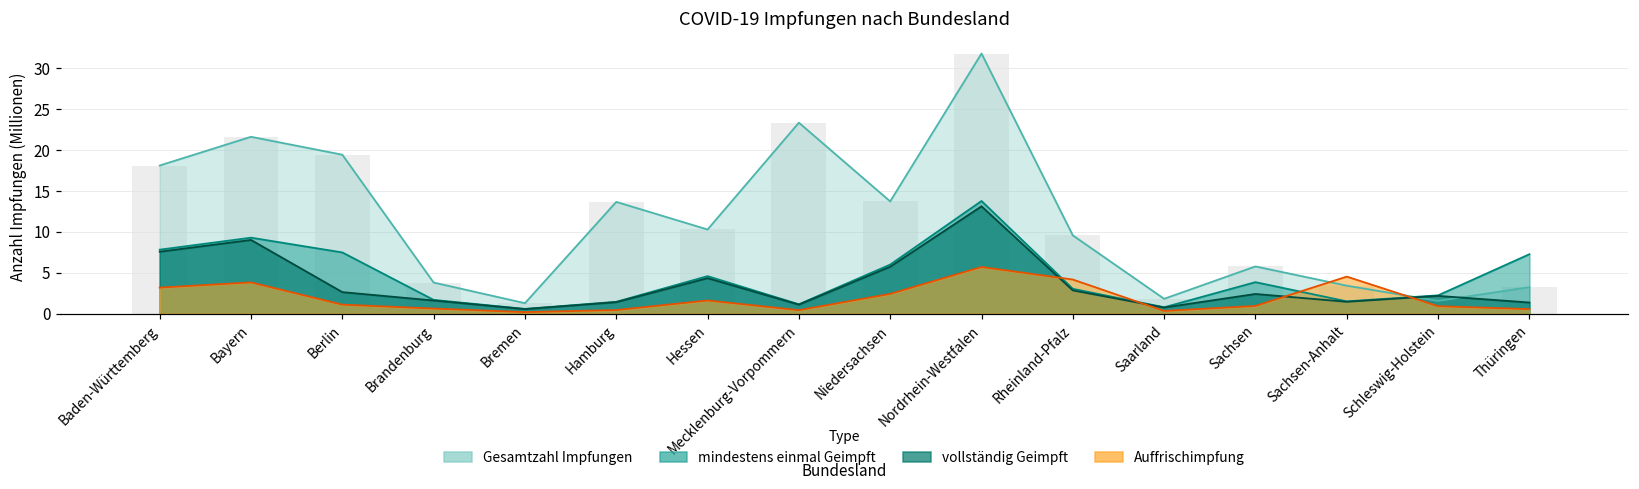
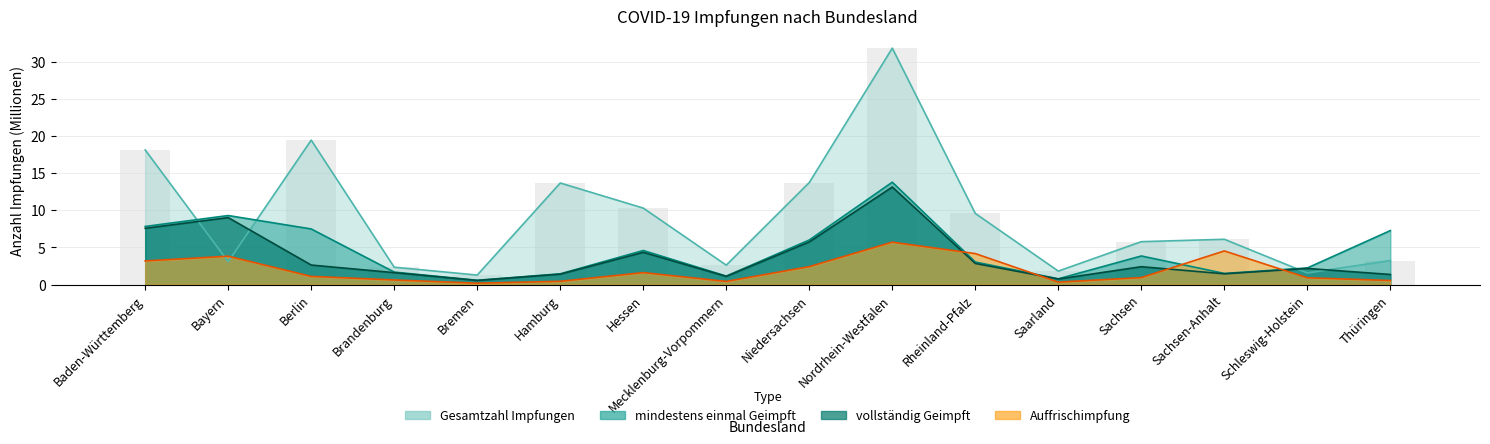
Gesamtzahl Impfungen, Bayern: 22 -> 3
Gesamtzahl Impfungen, Brandenburg: 4 -> 2
Gesamtzahl Impfungen, Mecklenburg-Vorpommern: 23 -> 3
Gesamtzahl Impfungen, Sachsen-Anhalt: 3 -> 6
